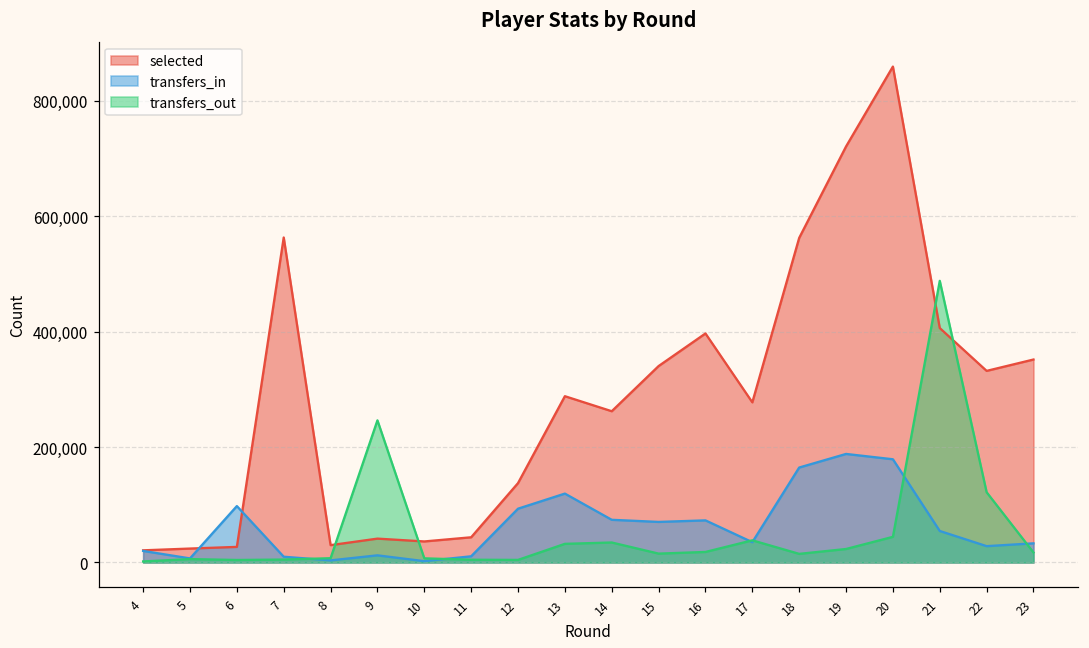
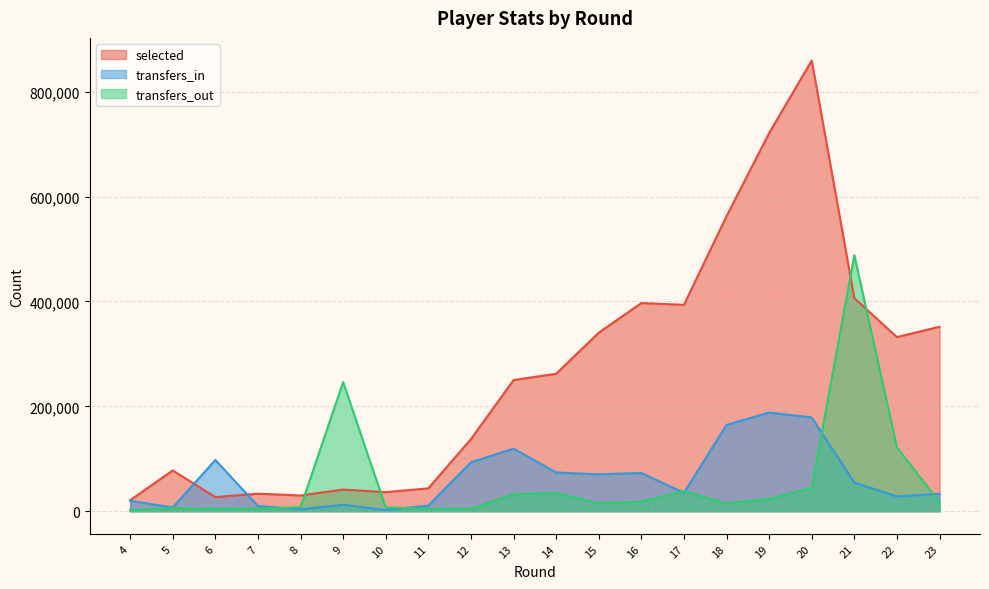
selected, 5: 20,000 -> 80,000
selected, 7: 560,000 -> 30,000
selected, 13: 290,000 -> 250,000
selected, 17: 280,000 -> 390,000
